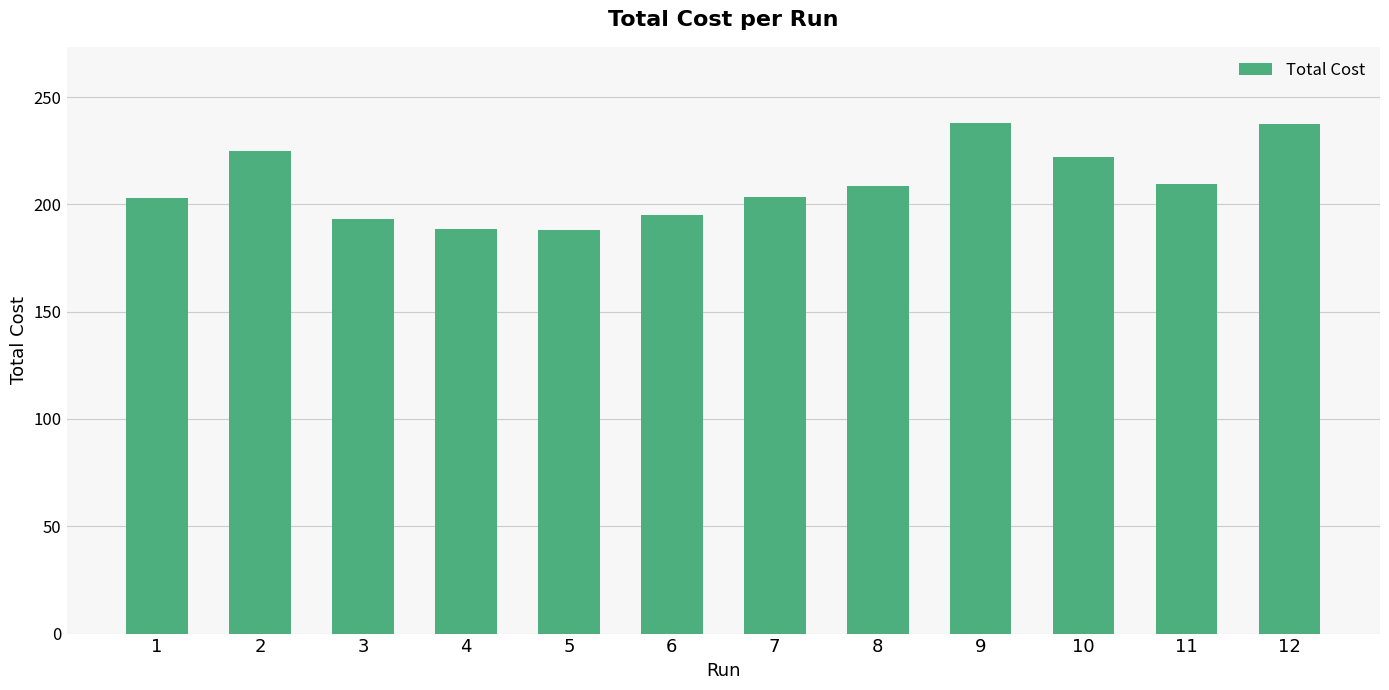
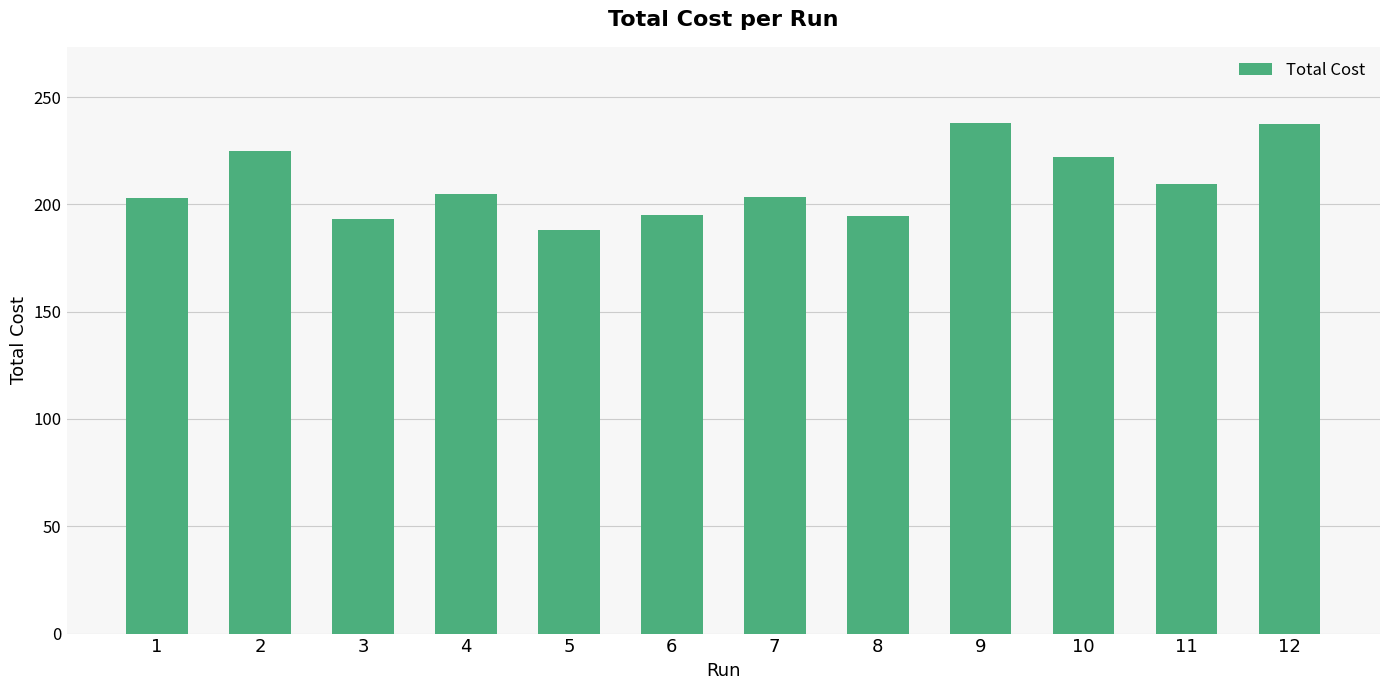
4: 189 -> 205
8: 209 -> 194
